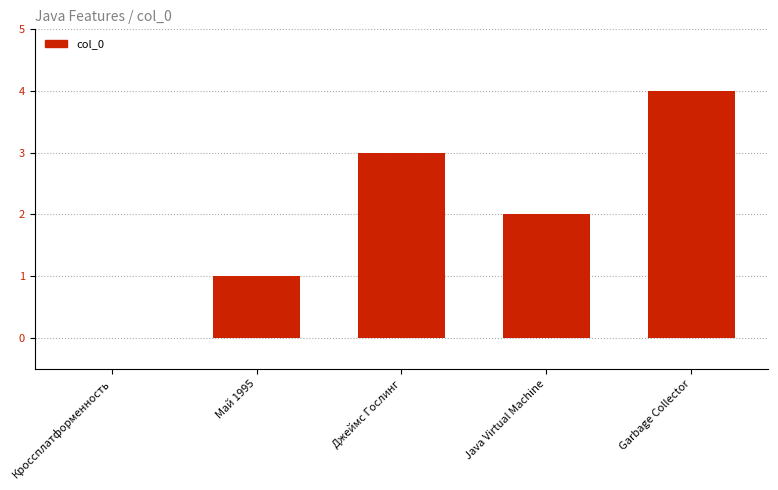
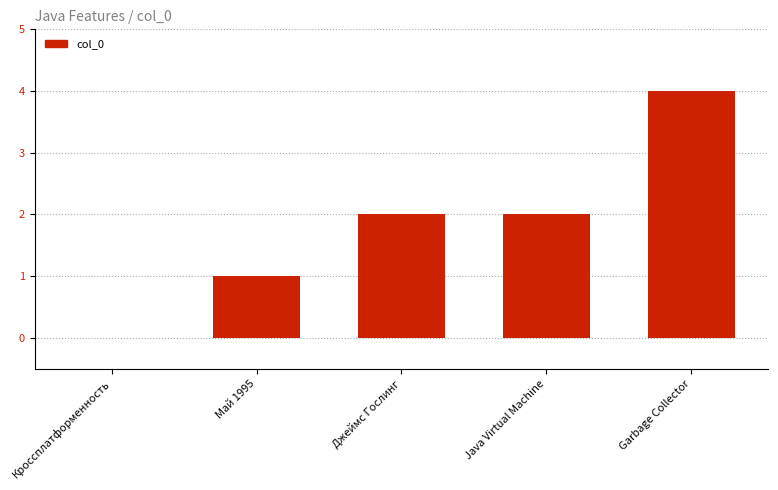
Джеймс Гослинг: 3 -> 2
